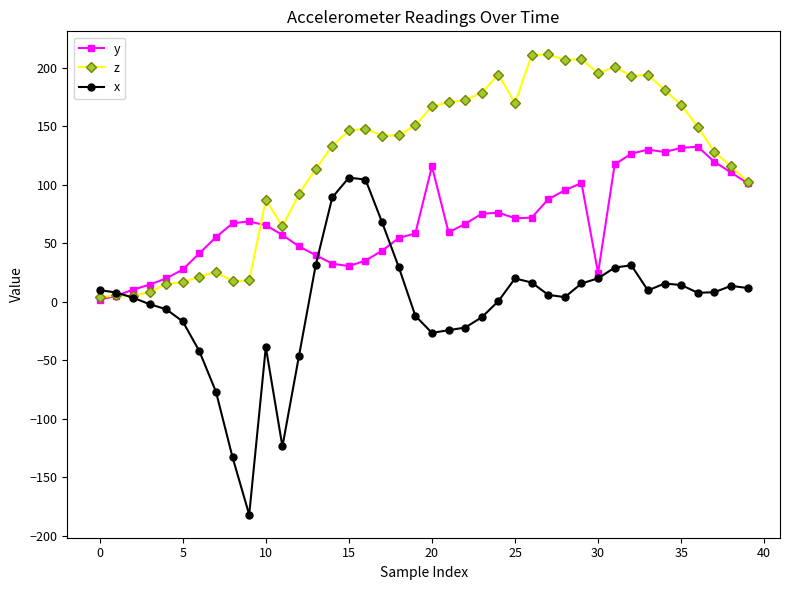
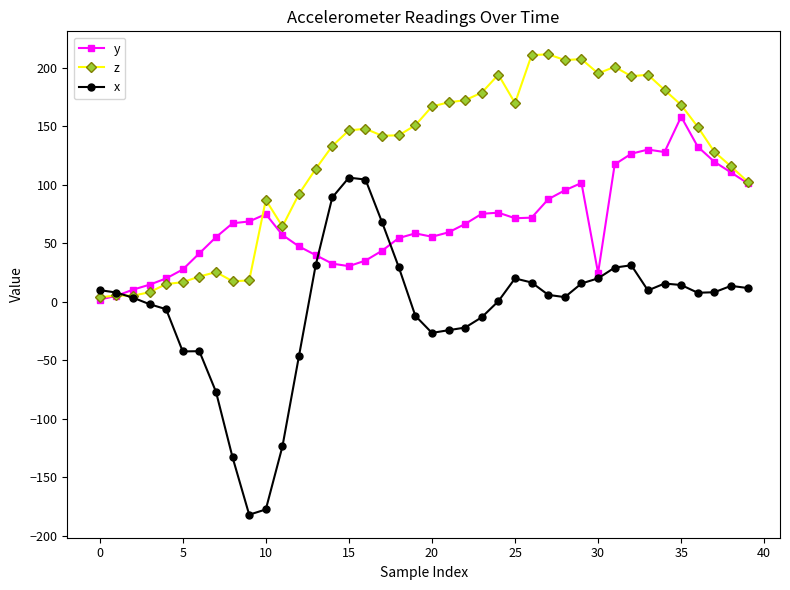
x, 5: -17 -> -42
y, 10: 65 -> 75
x, 10: -39 -> -177
y, 20: 116 -> 56
y, 35: 132 -> 158
